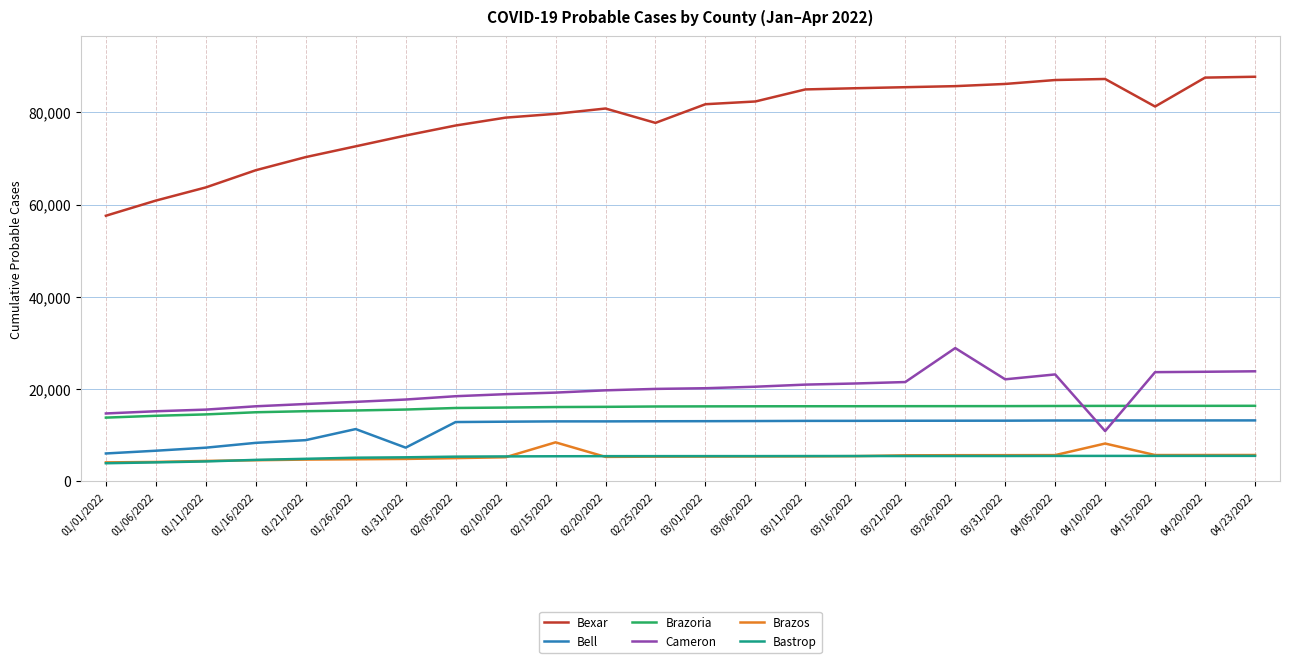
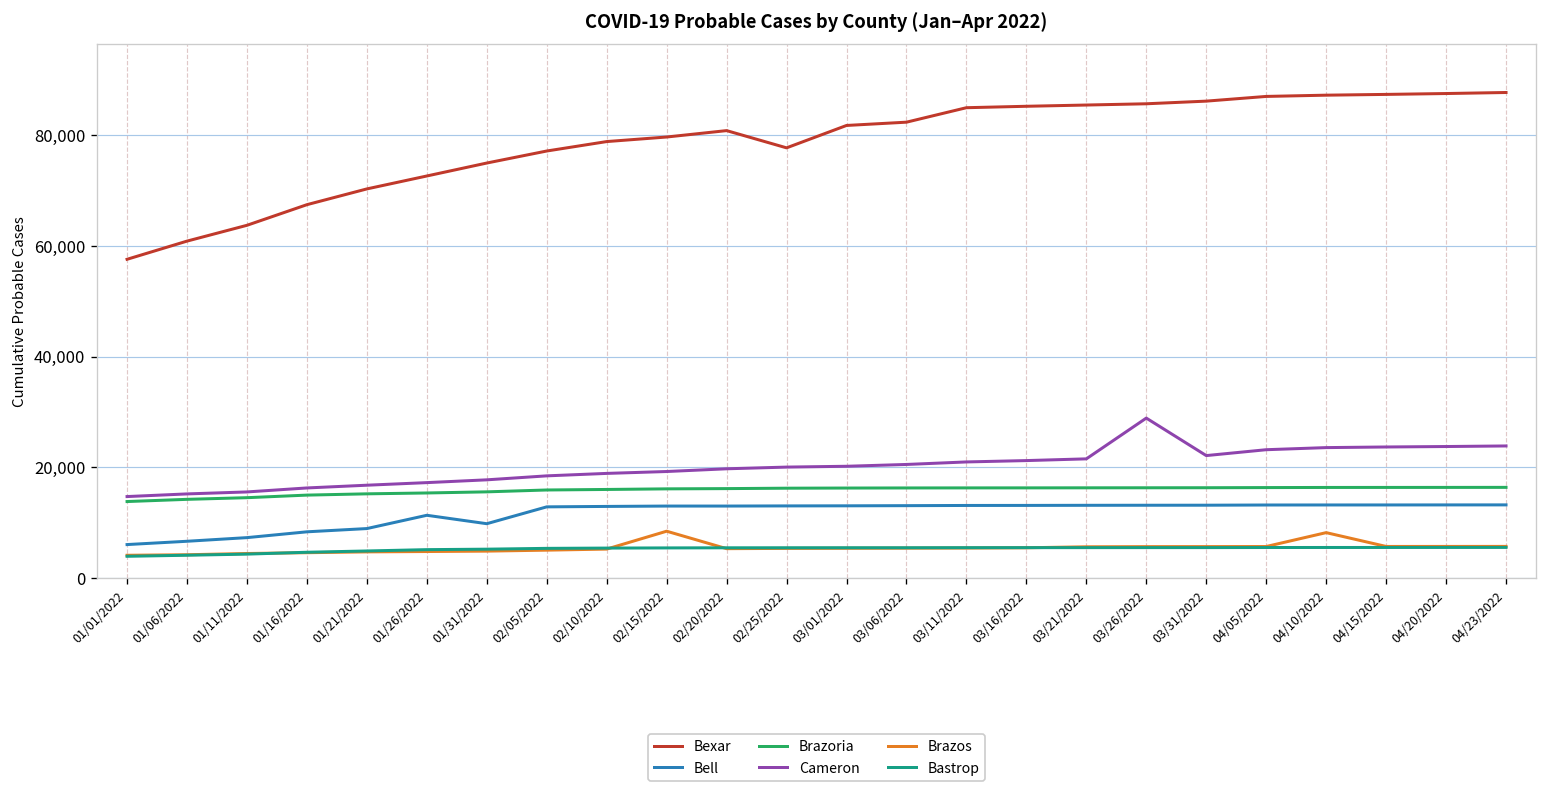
Bell, 01/31/2022: 7,000 -> 10,000
Cameron, 04/10/2022: 11,000 -> 24,000
Bexar, 04/15/2022: 81,000 -> 87,000
